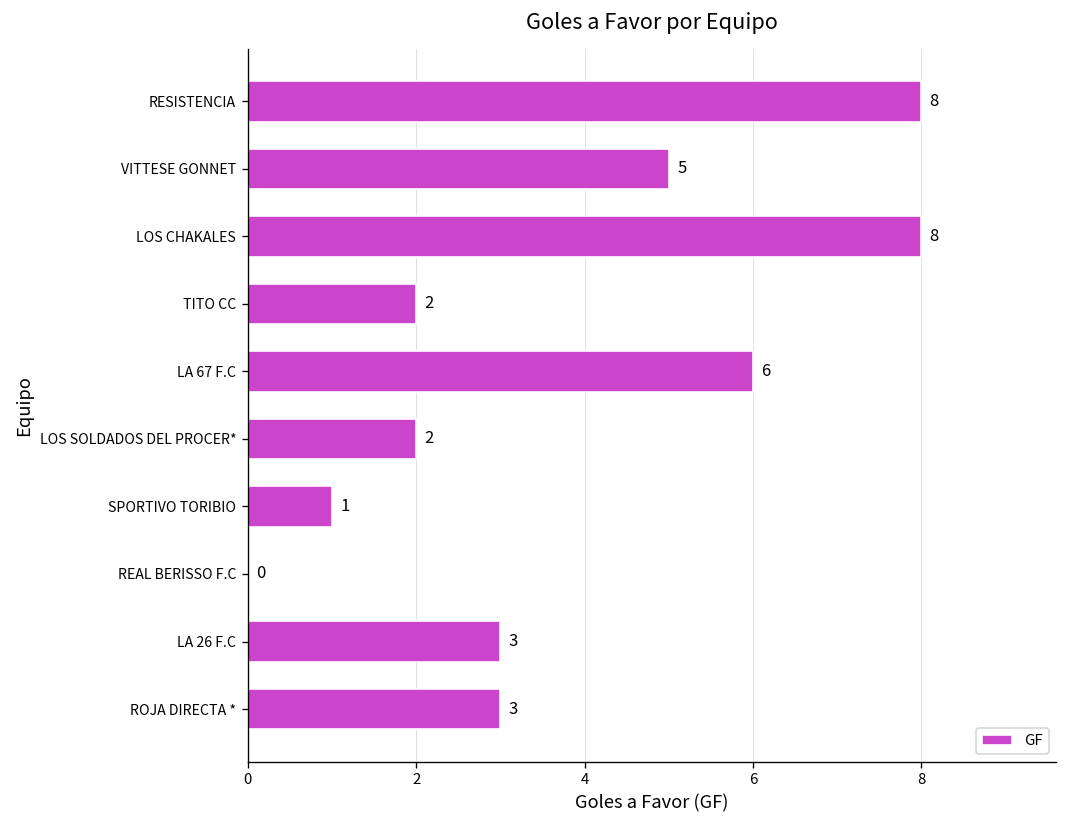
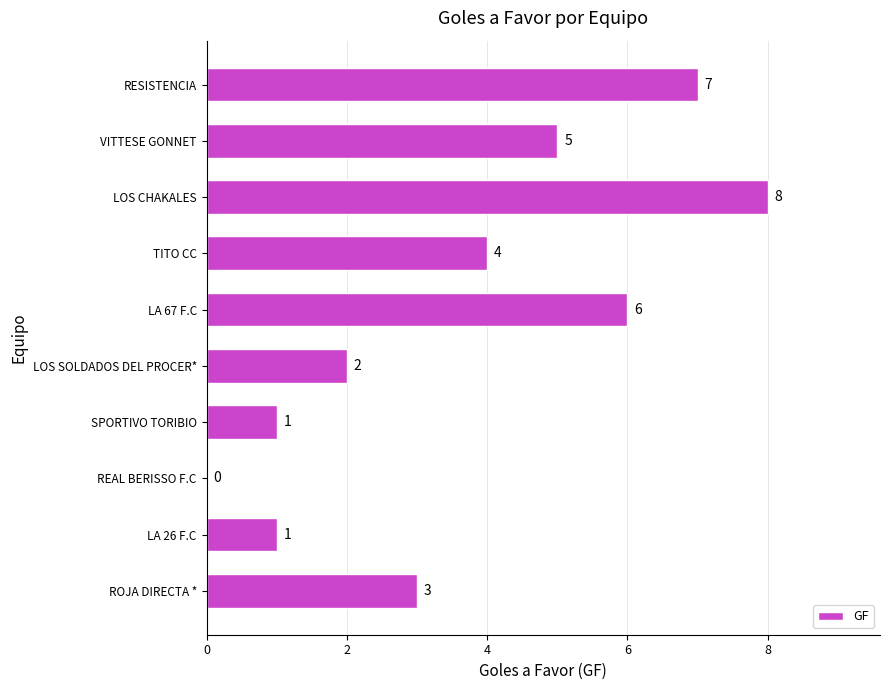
RESISTENCIA: 8 -> 7
TITO CC: 2 -> 4
LA 26 F.C: 3 -> 1
